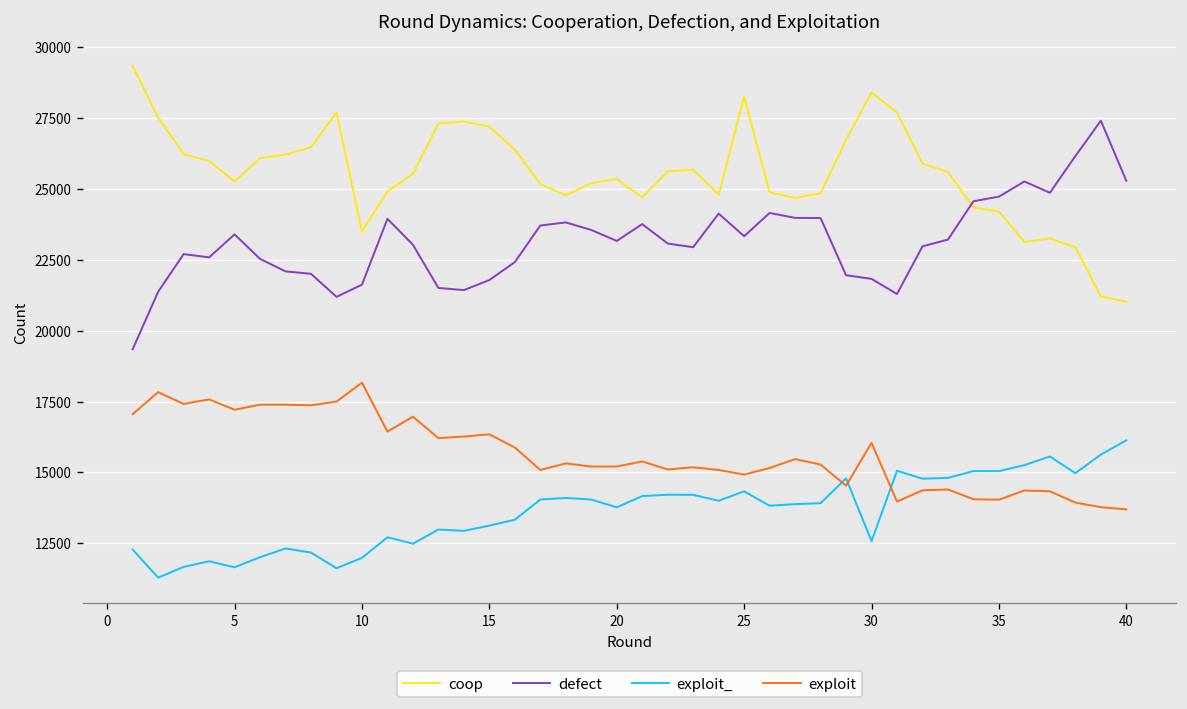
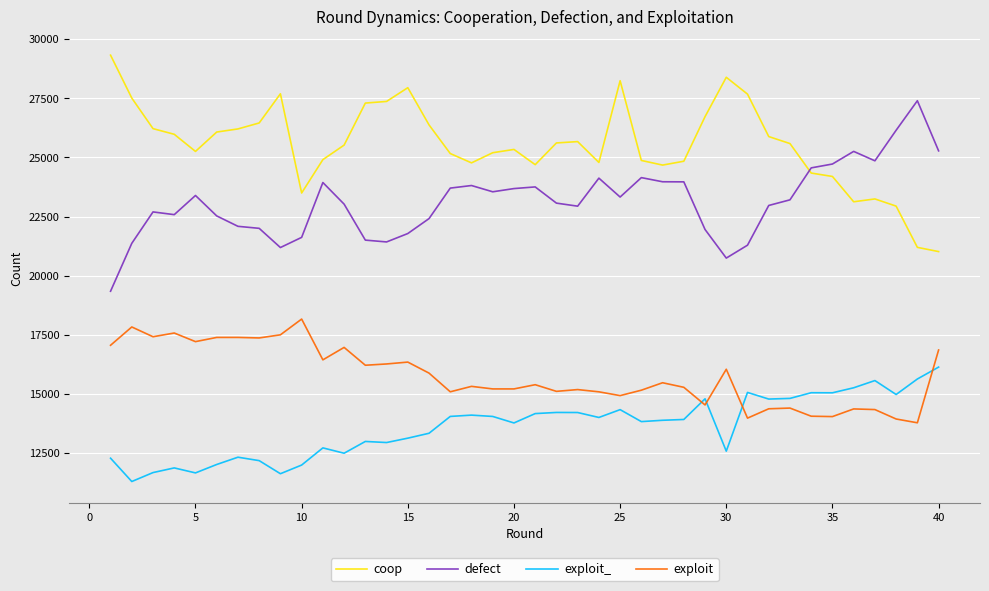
coop, 15: 27200 -> 27900
defect, 20: 23200 -> 23700
defect, 30: 21800 -> 20700
exploit, 40: 13700 -> 16900
